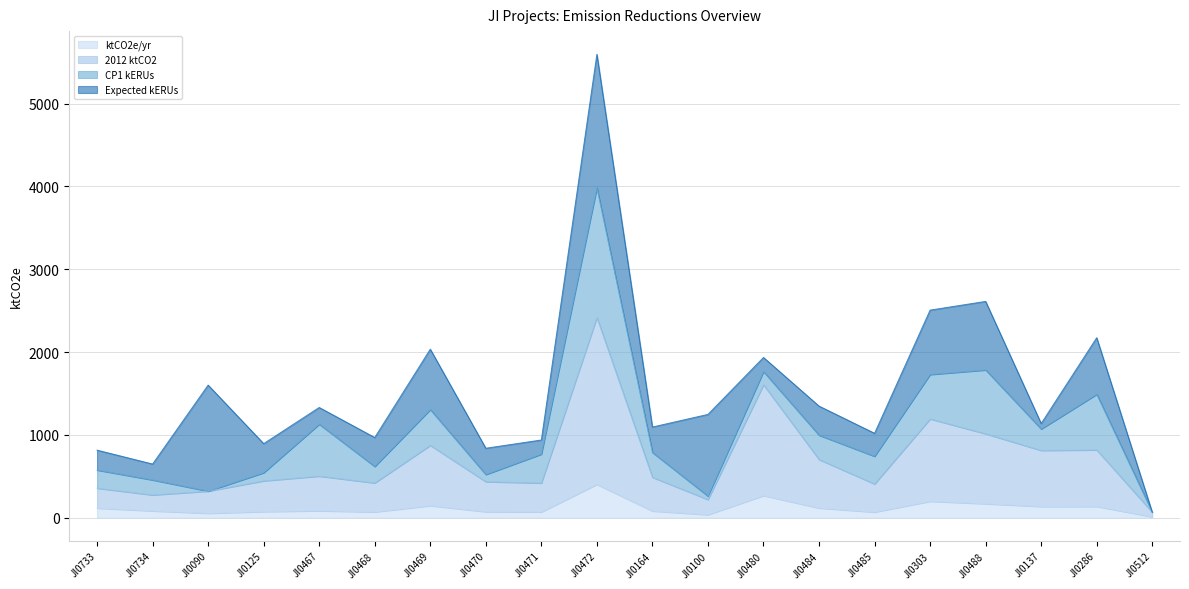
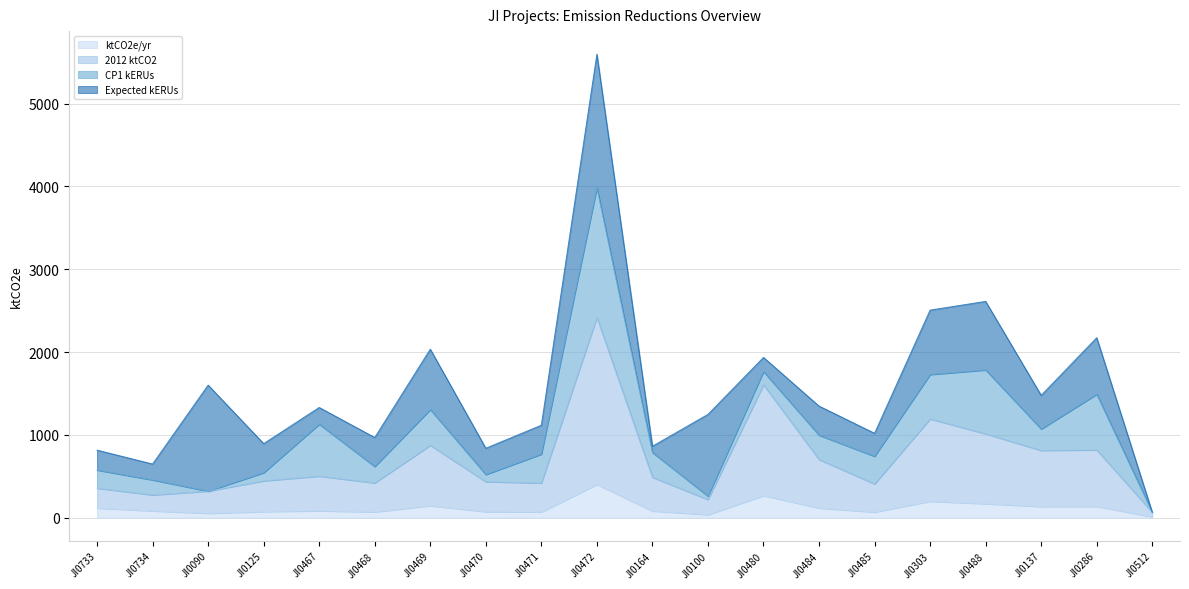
Expected kERUs, JI0471: 200 -> 300
Expected kERUs, JI0164: 300 -> 100
Expected kERUs, JI0137: 100 -> 400
